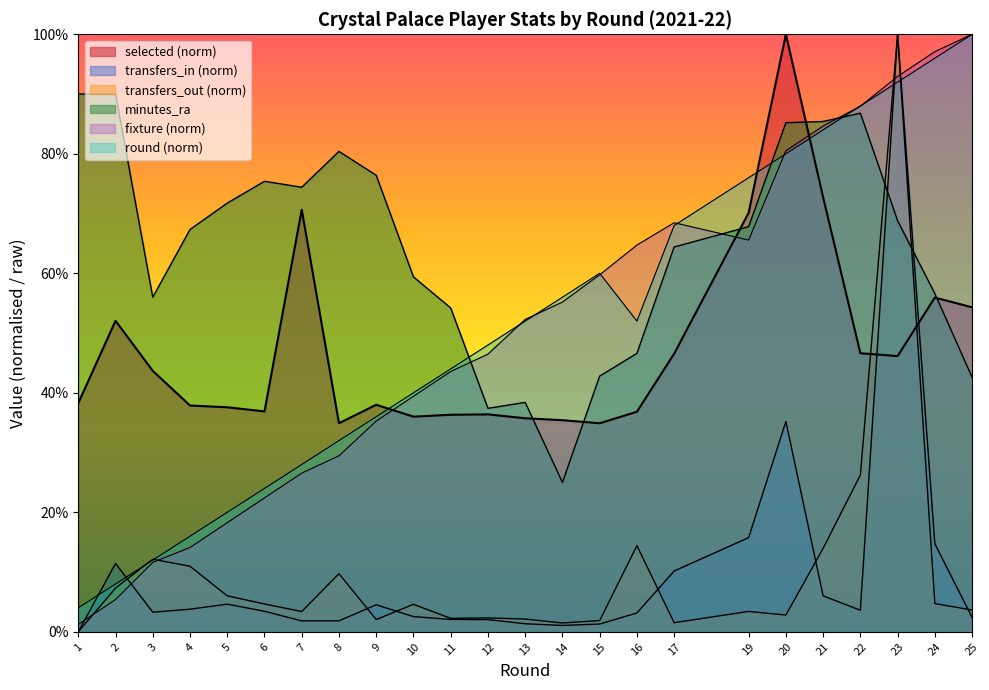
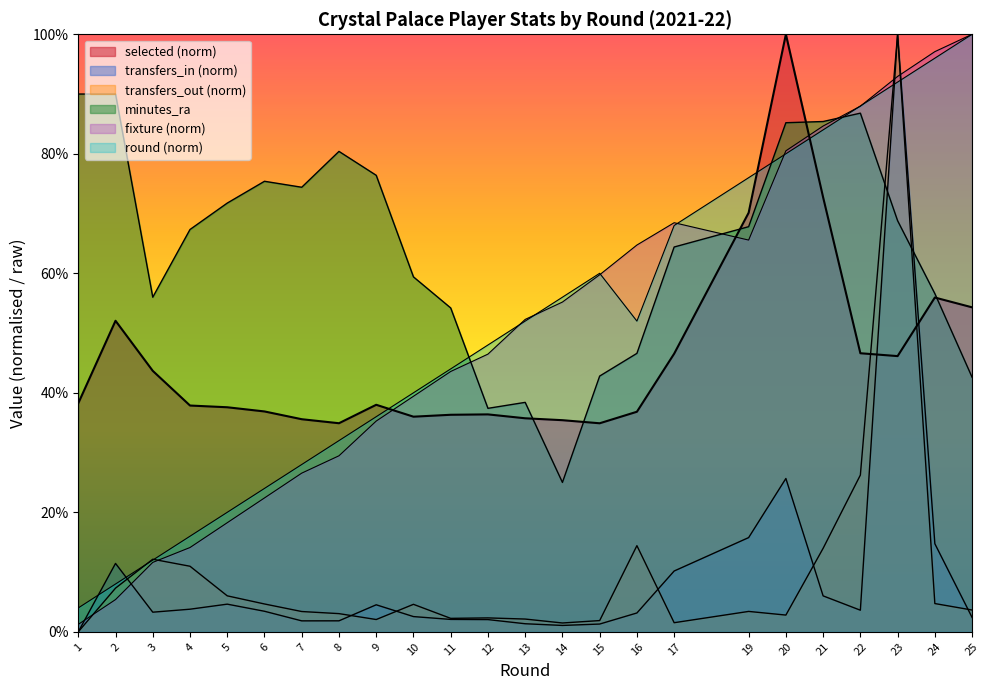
selected (norm), 7: 71% -> 36%
transfers_out (norm), 8: 10% -> 3%
transfers_in (norm), 20: 35% -> 26%
